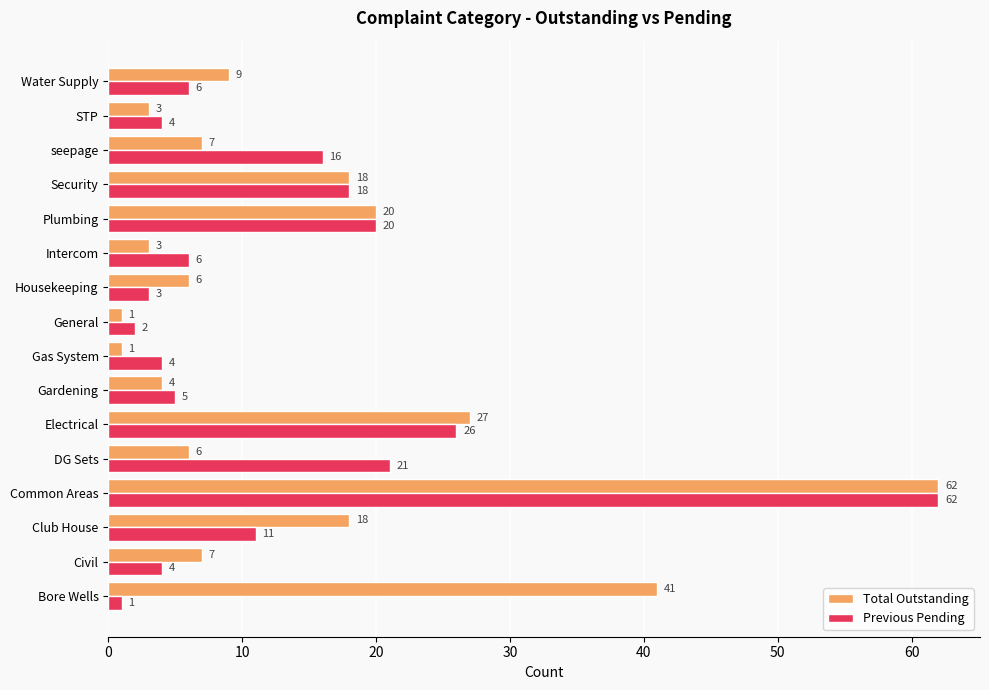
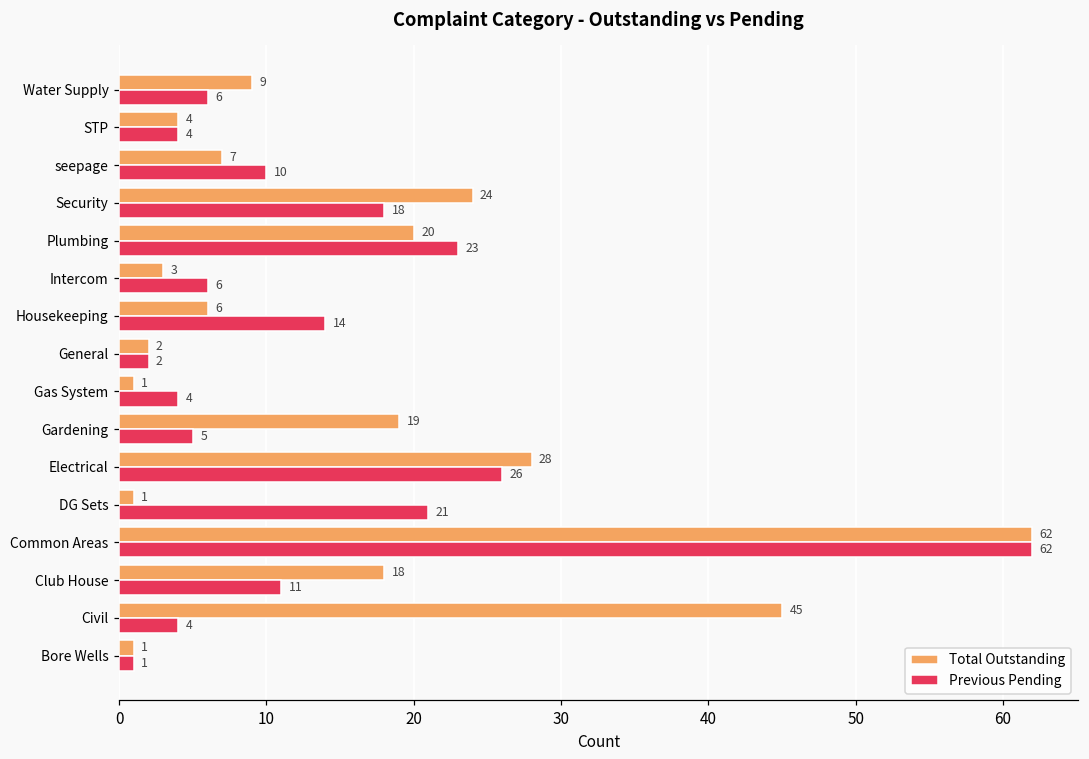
Total Outstanding, STP: 3 -> 4
Previous Pending, seepage: 16 -> 10
Total Outstanding, Security: 18 -> 24
Previous Pending, Plumbing: 20 -> 23
Previous Pending, Housekeeping: 3 -> 14
Total Outstanding, General: 1 -> 2
Total Outstanding, Gardening: 4 -> 19
Total Outstanding, Electrical: 27 -> 28
Total Outstanding, DG Sets: 6 -> 1
Total Outstanding, Civil: 7 -> 45
Total Outstanding, Bore Wells: 41 -> 1
